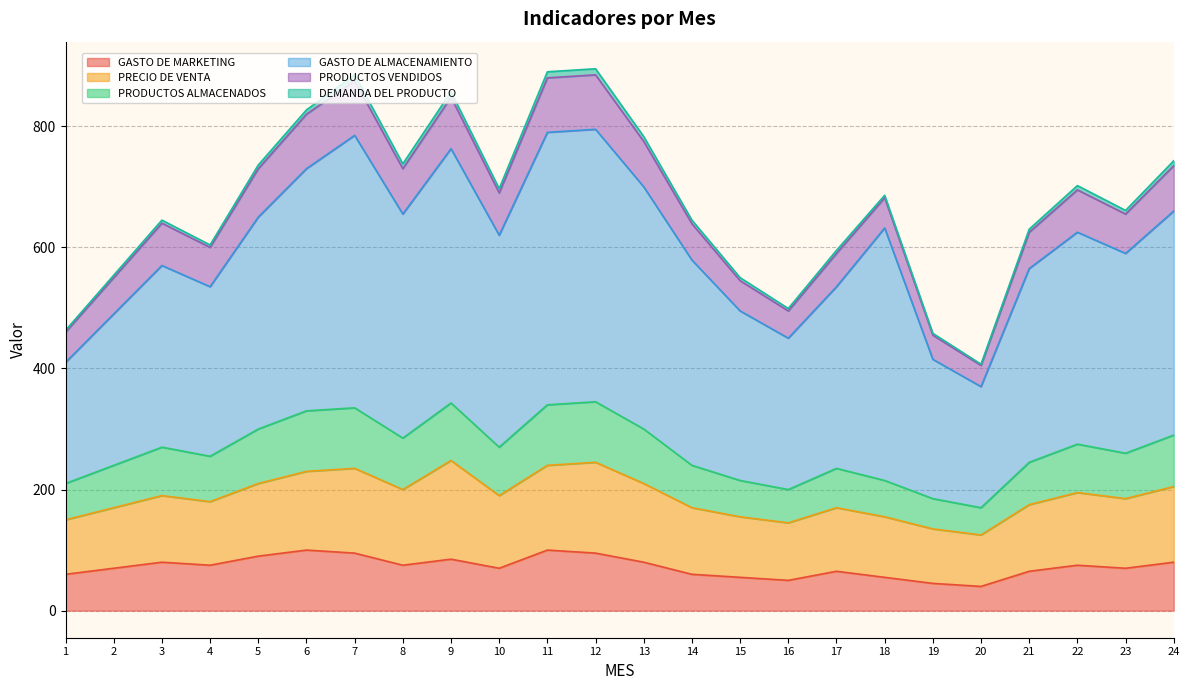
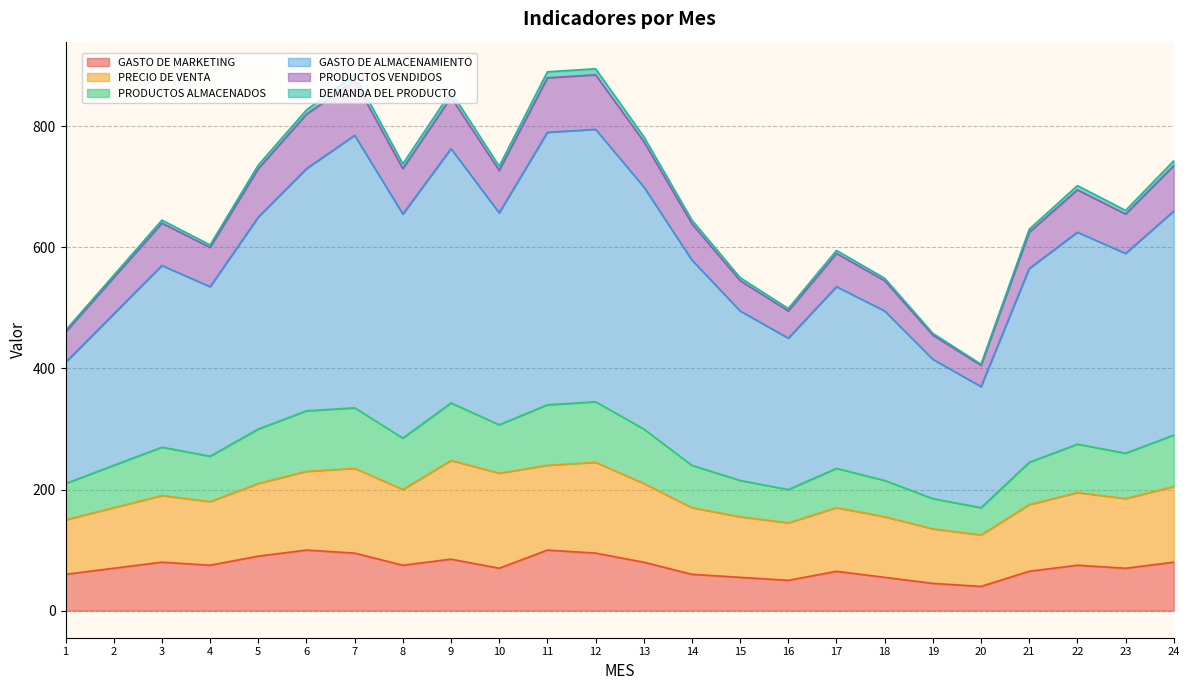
PRECIO DE VENTA, 10: 120 -> 160
GASTO DE ALMACENAMIENTO, 18: 420 -> 280
